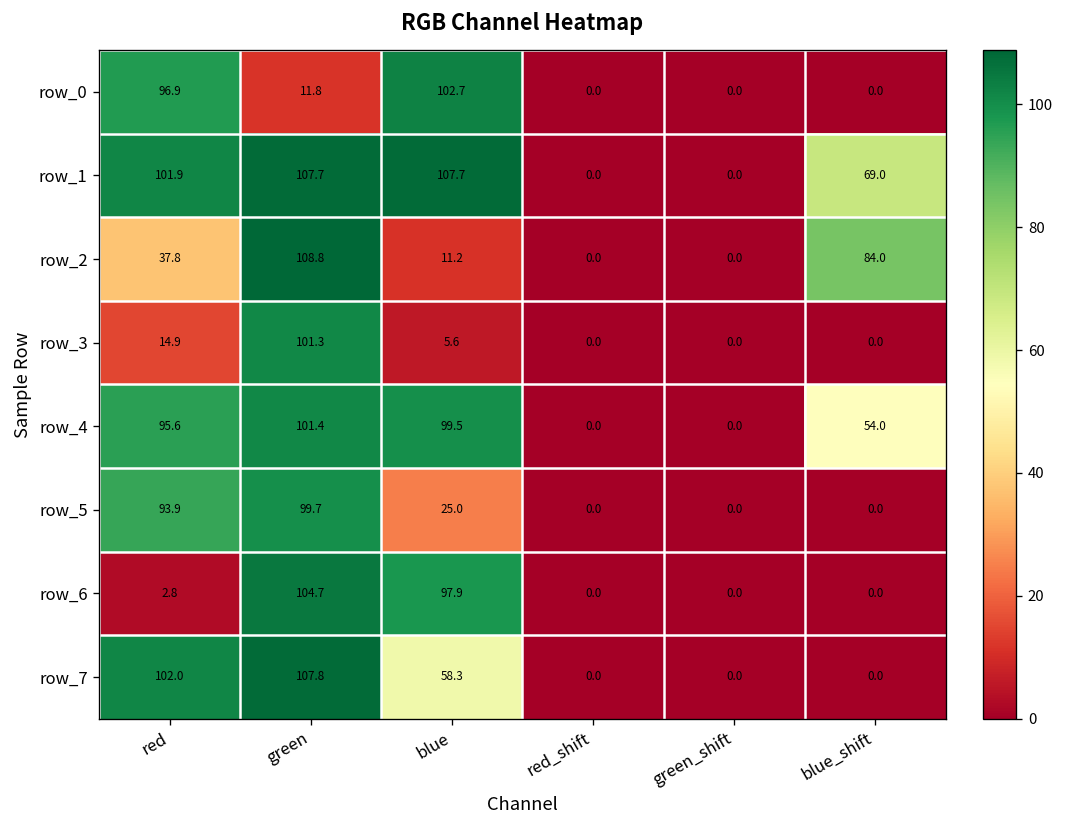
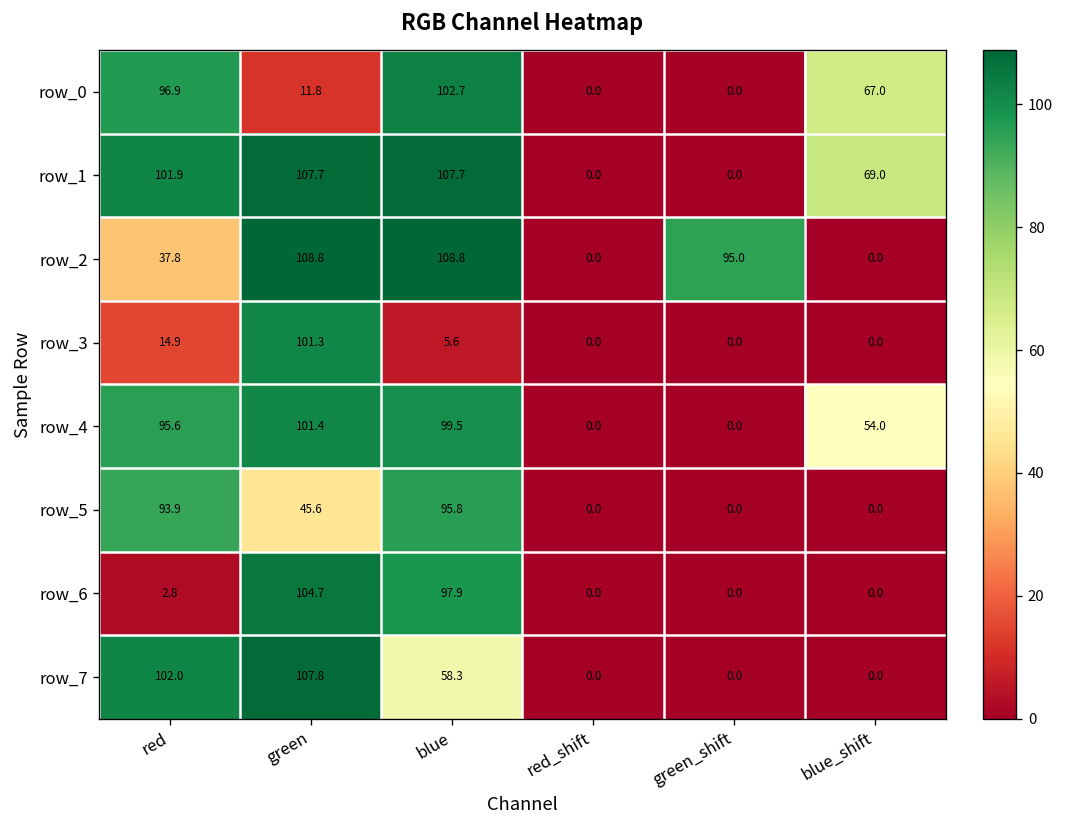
row_0, blue_shift: 0.0 -> 67.0
row_2, blue: 11.2 -> 108.8
row_2, green_shift: 0.0 -> 95.0
row_2, blue_shift: 84.0 -> 0.0
row_5, green: 99.7 -> 45.6
row_5, blue: 25.0 -> 95.8
